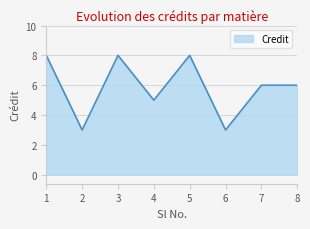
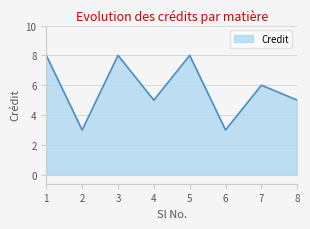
8: 6 -> 5
